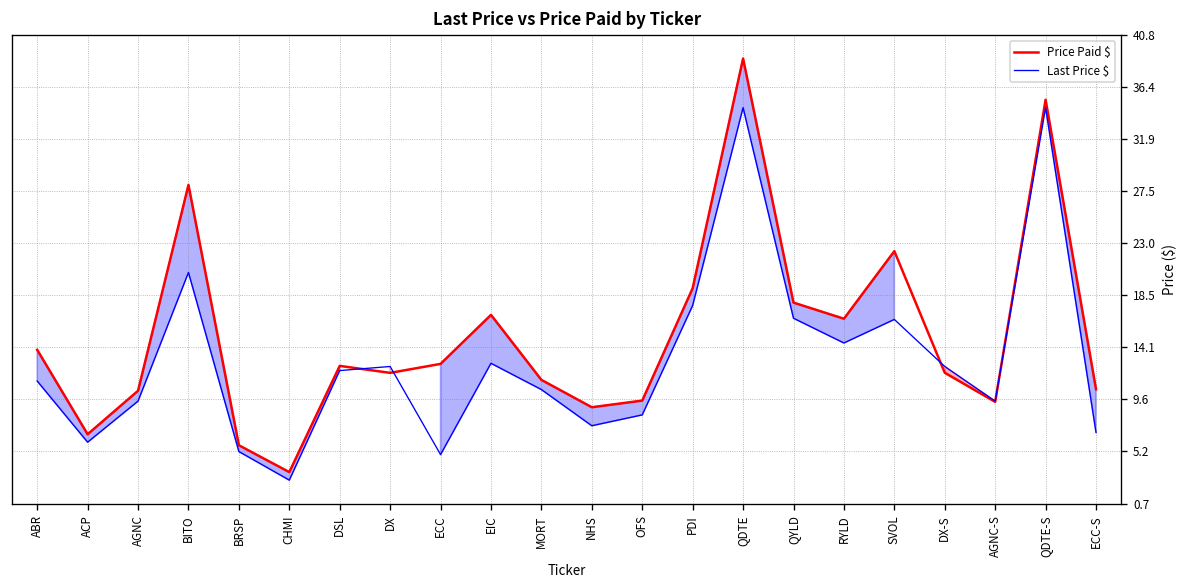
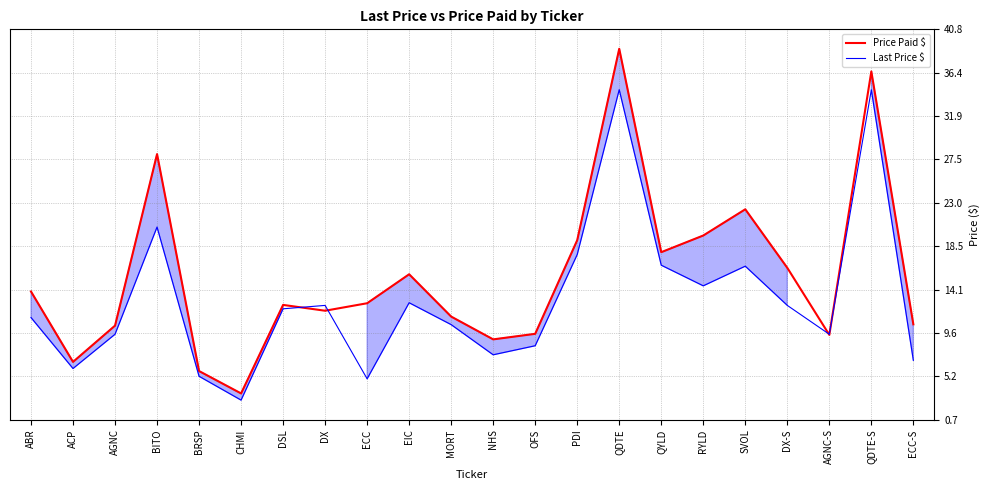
Price Paid $, EIC: 17 -> 16
Price Paid $, RYLD: 17 -> 20
Price Paid $, DX-S: 12 -> 16
Price Paid $, QDTE-S: 35 -> 37
